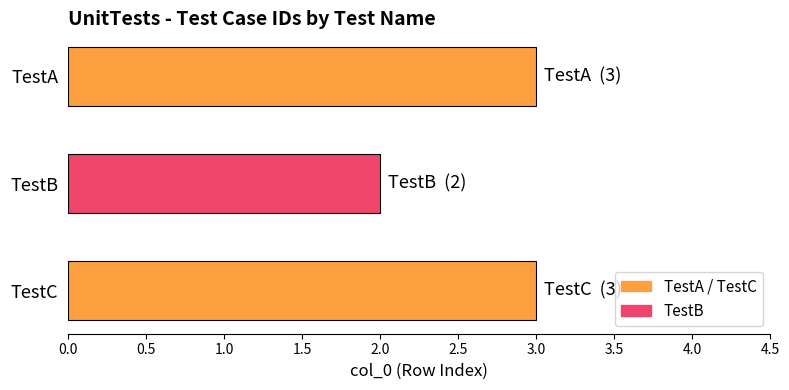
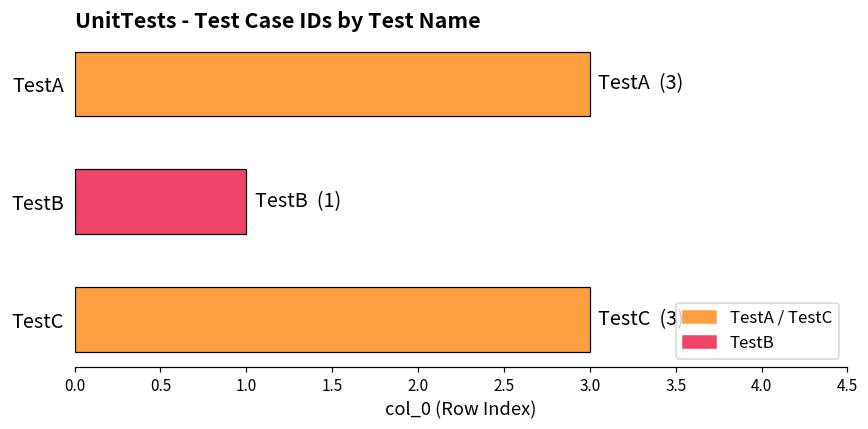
TestB: (2) -> (1)
